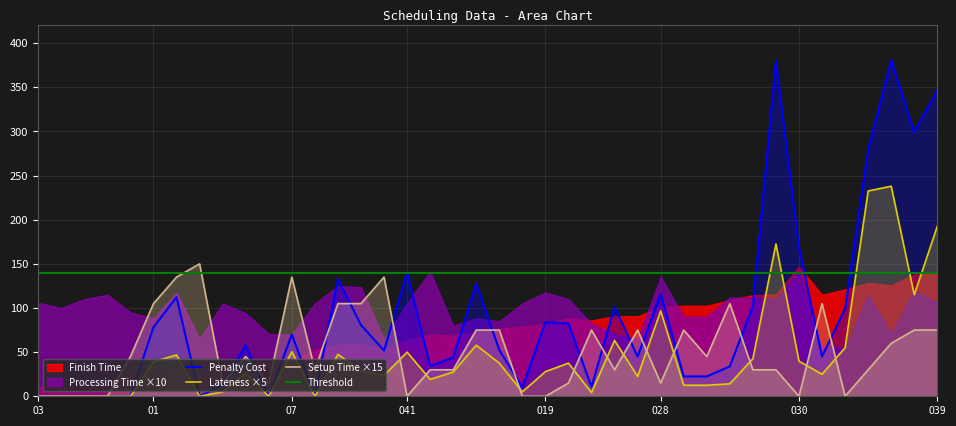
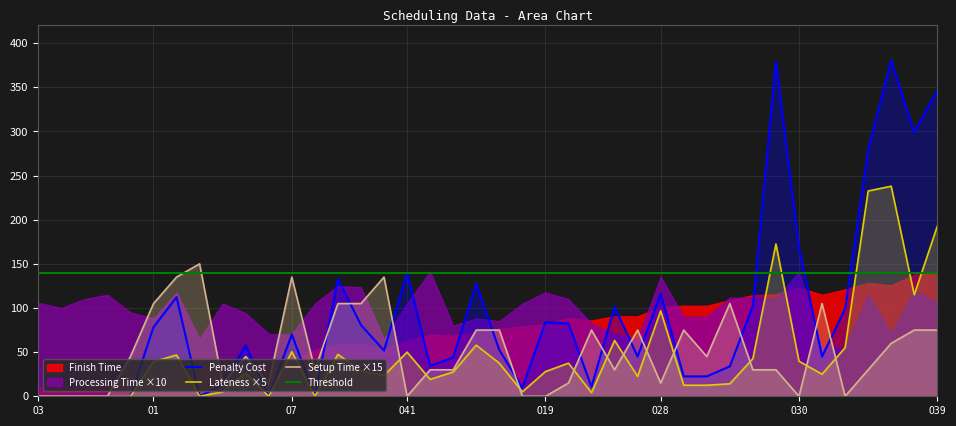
Finish Time, O30: 150 -> 120
